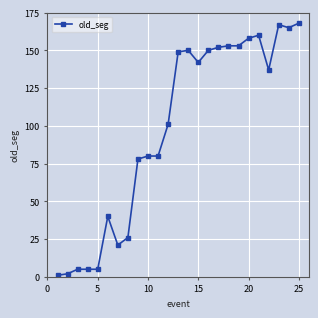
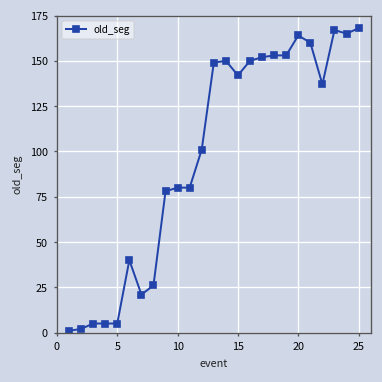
20: 158 -> 164
